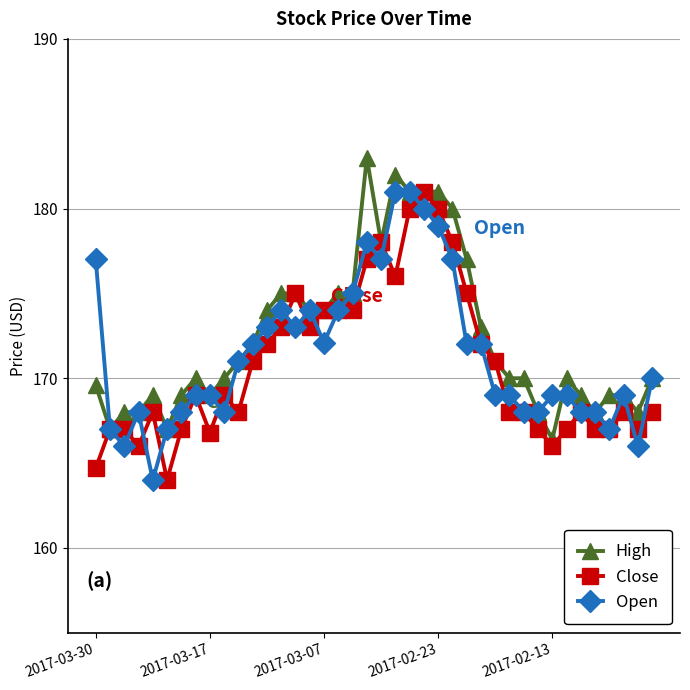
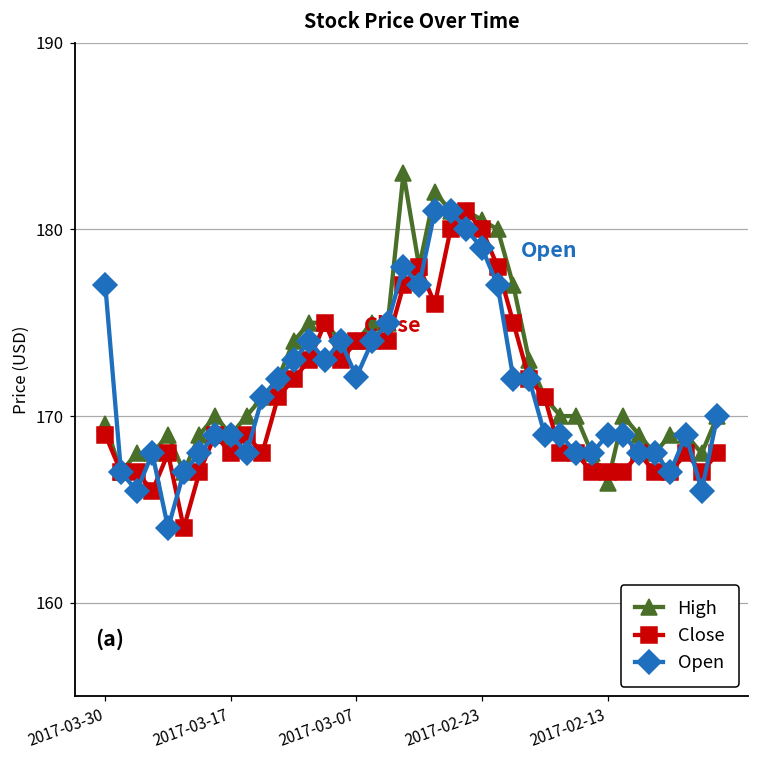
Close, 2017-03-30: 164.7 -> 169.0
Close, 2017-03-17: 166.8 -> 168.0
High, 2017-02-23: 181.0 -> 180.5
Close, 2017-02-13: 166 -> 167
